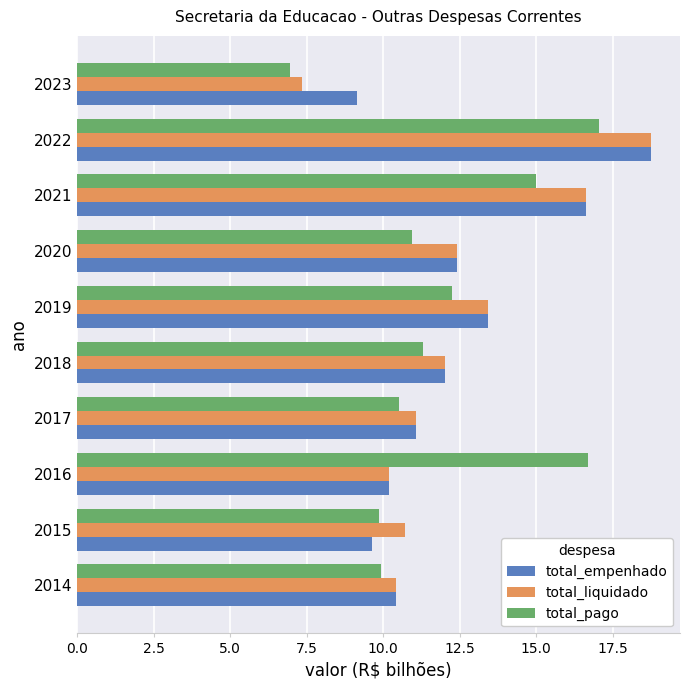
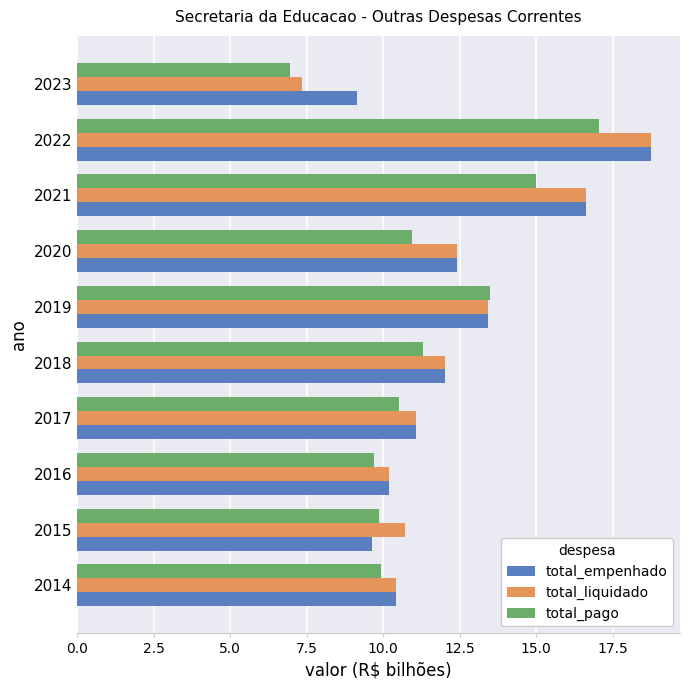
total_pago, 2019: 12.3 -> 13.5
total_pago, 2016: 16.7 -> 9.7
